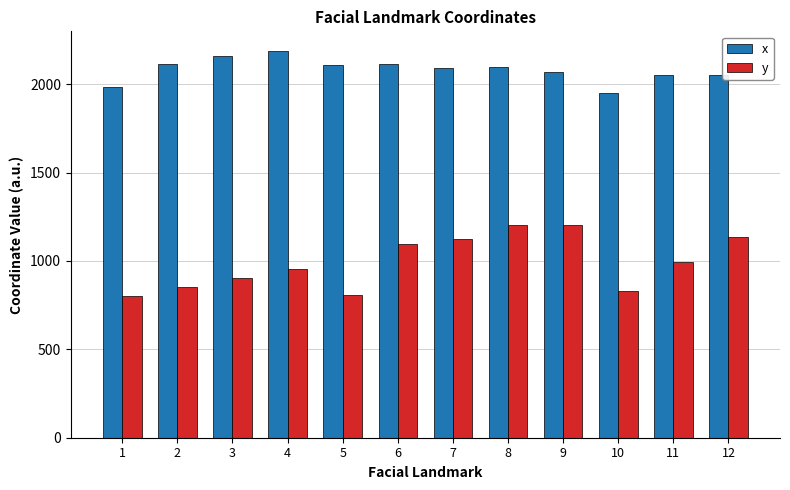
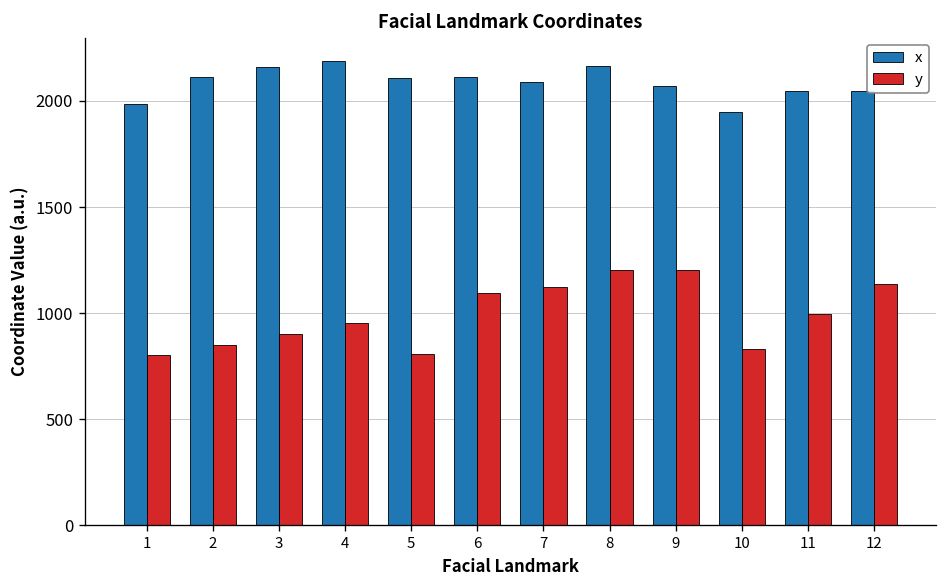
x, 8: 2100 -> 2170
